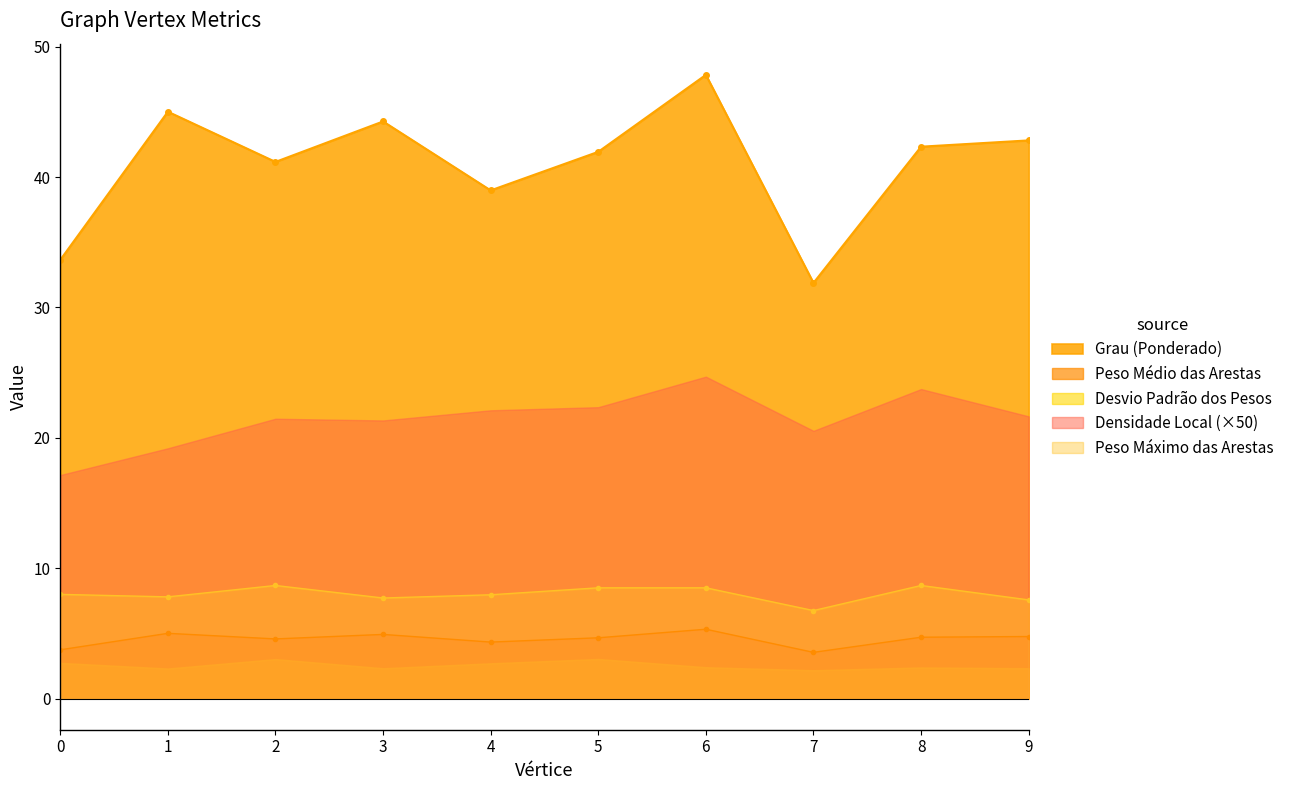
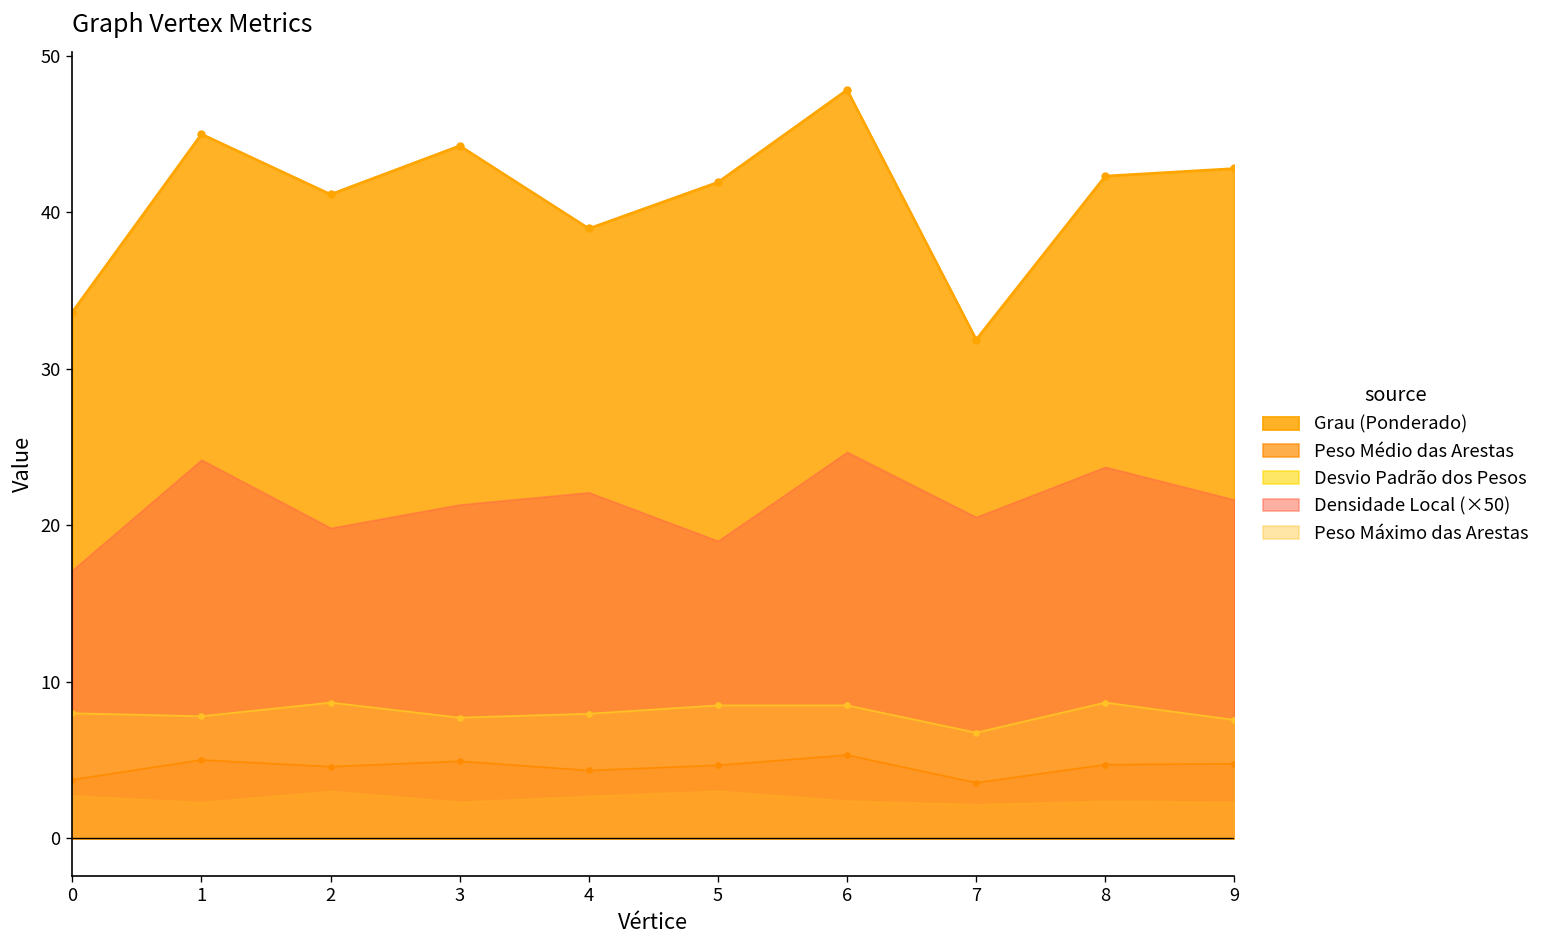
Densidade Local (×50), 1: 19.2 -> 24.2
Densidade Local (×50), 2: 21.5 -> 19.8
Densidade Local (×50), 5: 22.3 -> 19.0
